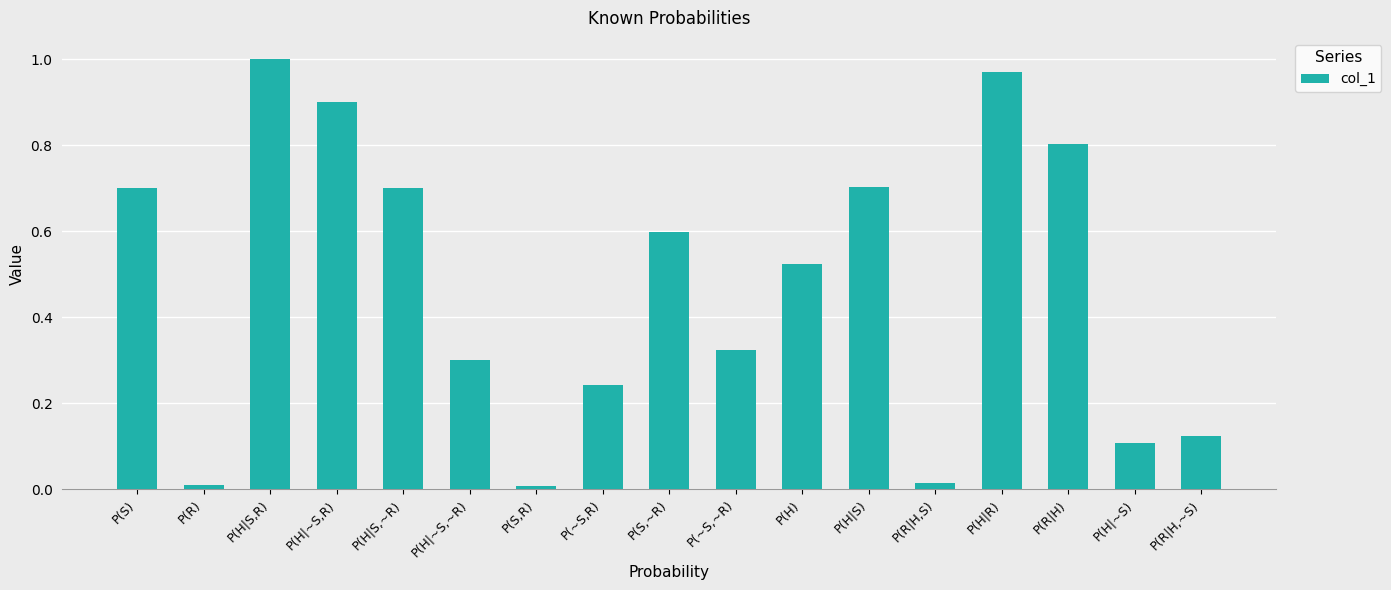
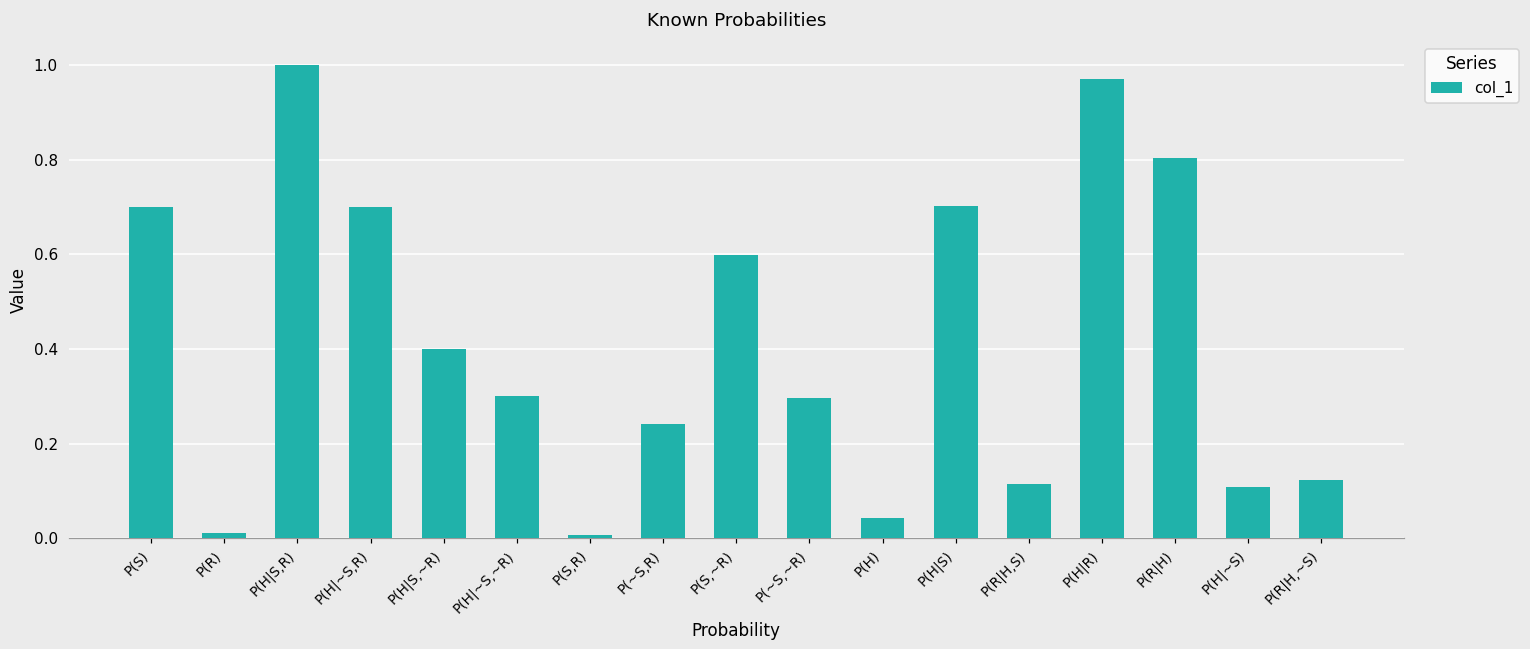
P(H|~S,R): 0.9 -> 0.7
P(H|S,~R): 0.7 -> 0.4
P(~S,~R): 0.32 -> 0.30
P(H): 0.52 -> 0.04
P(R|H,S): 0.01 -> 0.11
